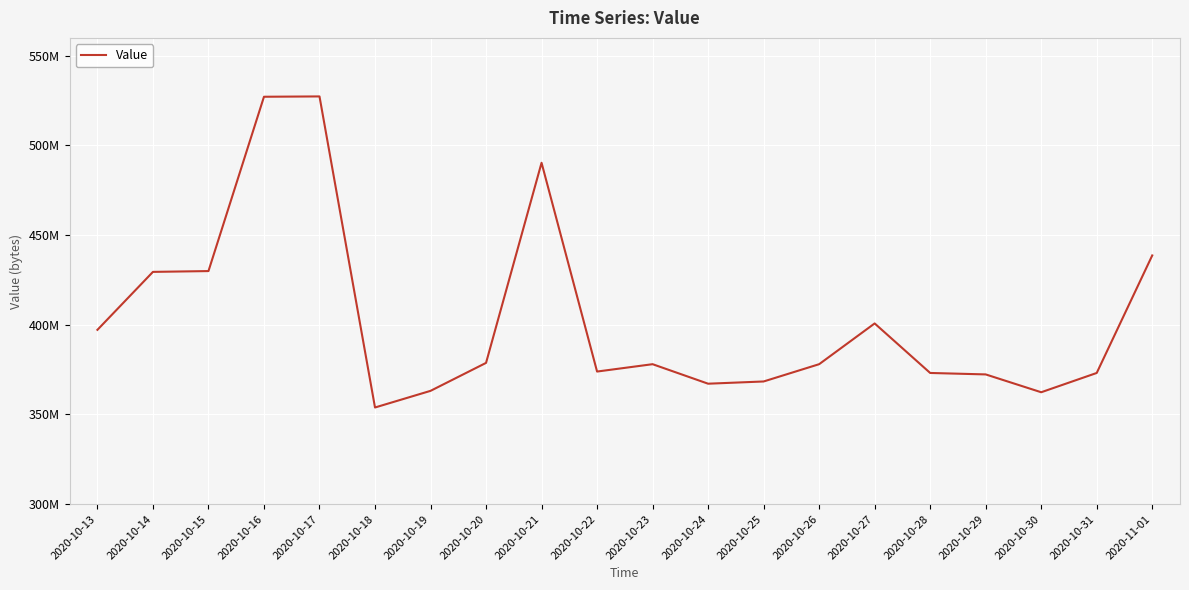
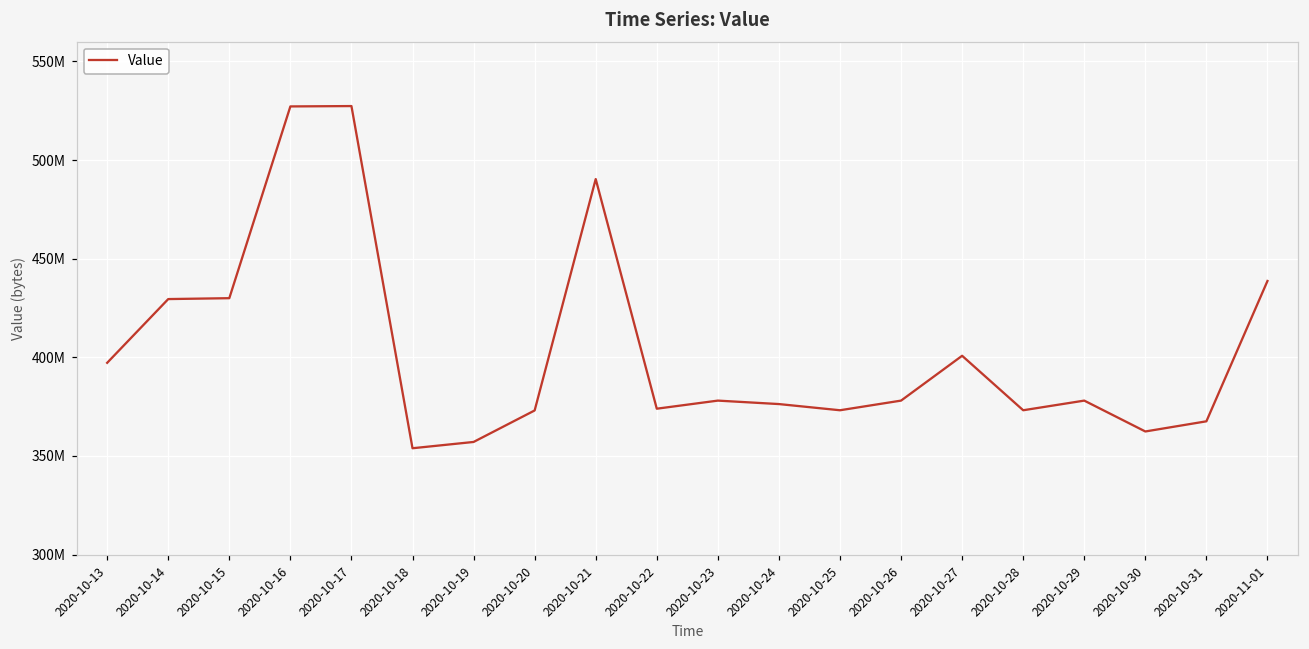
2020-10-19: 363000000 -> 357000000
2020-10-20: 379000000 -> 373000000
2020-10-24: 367000000 -> 376000000
2020-10-25: 368000000 -> 373000000
2020-10-29: 372000000 -> 378000000
2020-10-31: 373000000 -> 368000000
